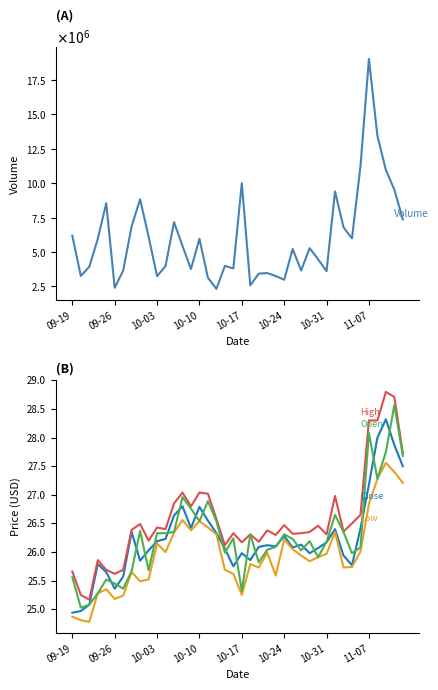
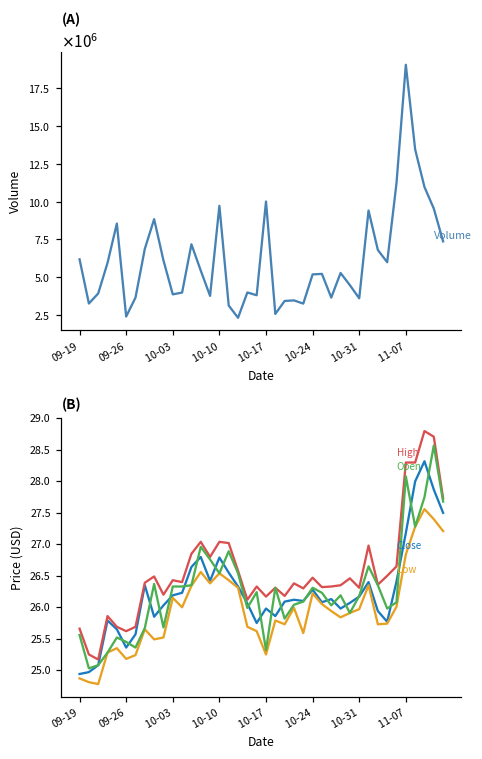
(A), 10-03: 3200000 -> 3900000
(A), 10-10: 6000000 -> 9700000
(A), 10-24: 3000000 -> 5200000
